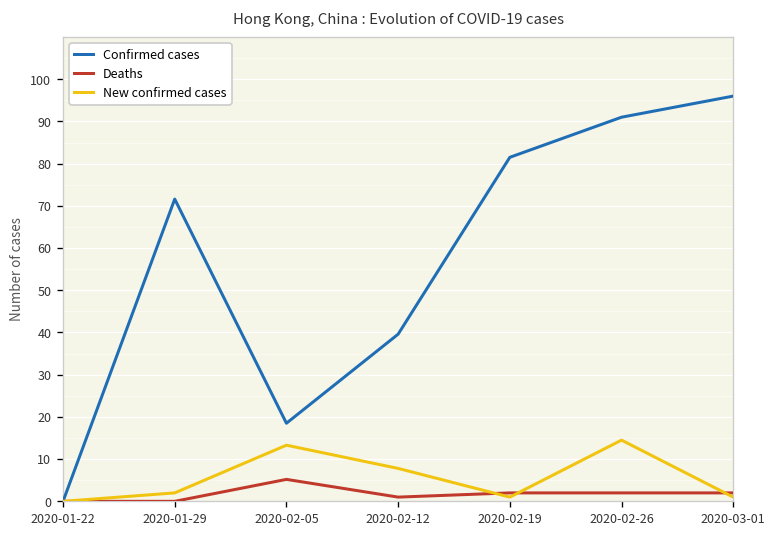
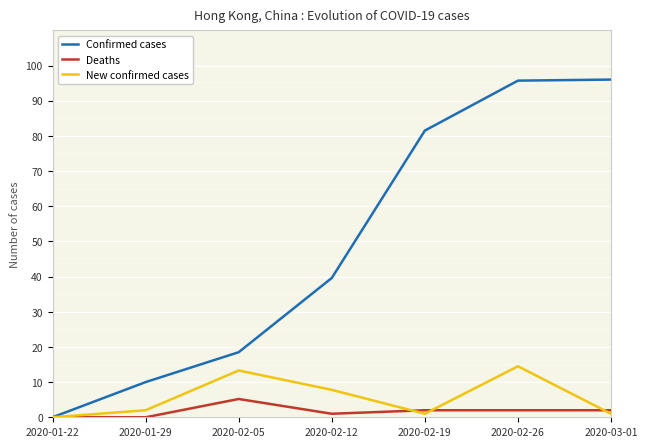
Confirmed cases, 2020-01-29: 72 -> 10
Confirmed cases, 2020-02-26: 91 -> 96
